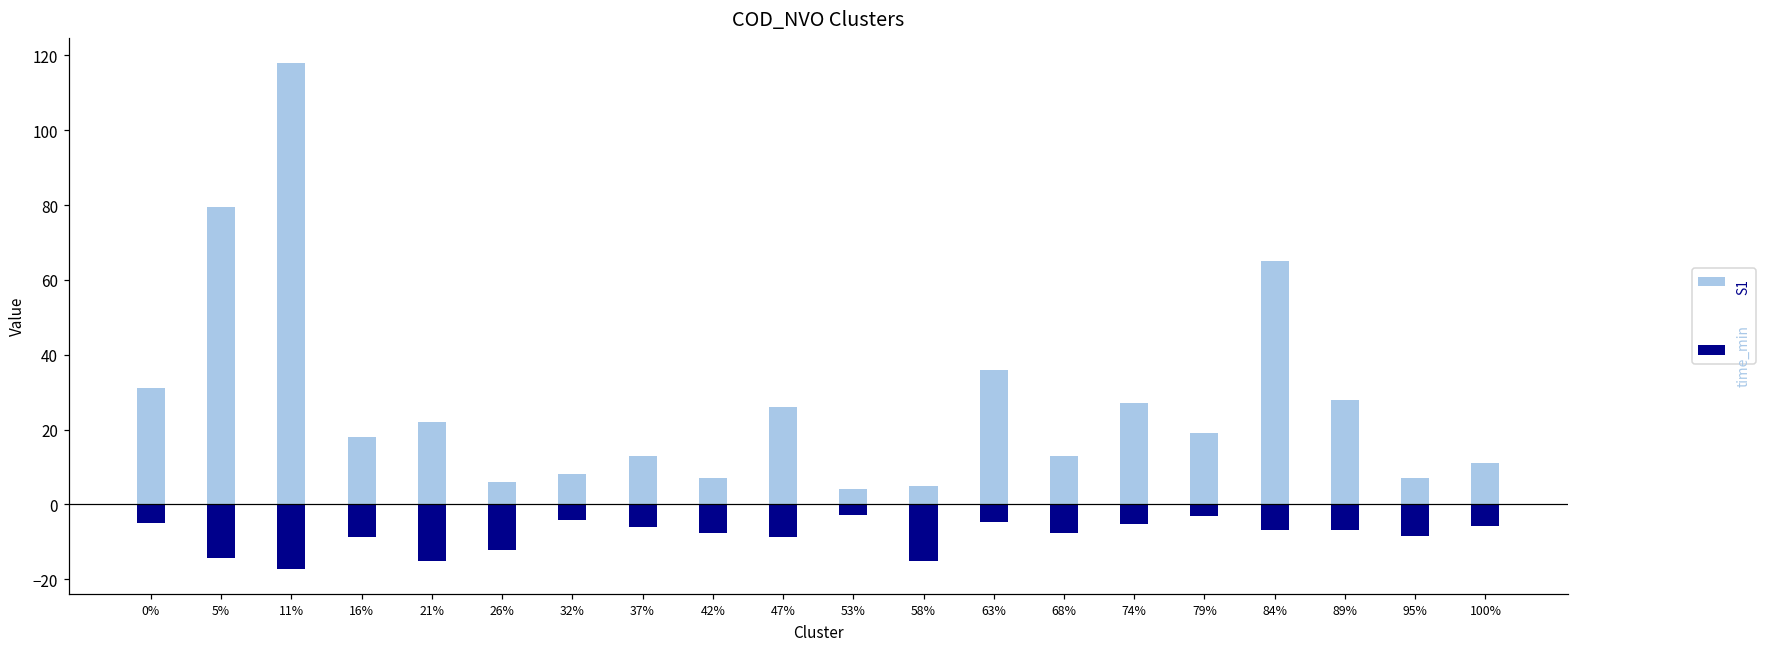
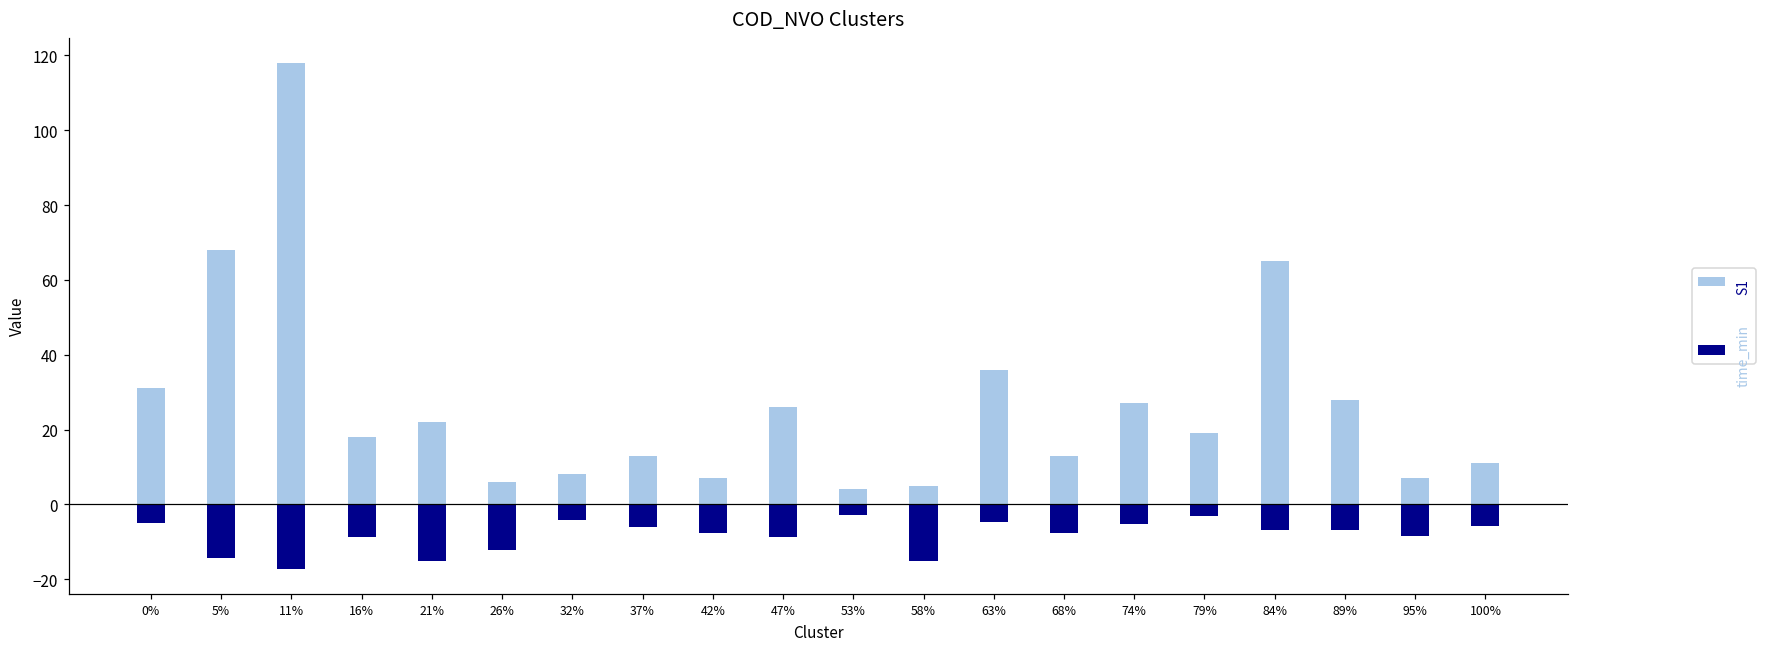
S1, 5%: 80 -> 68
